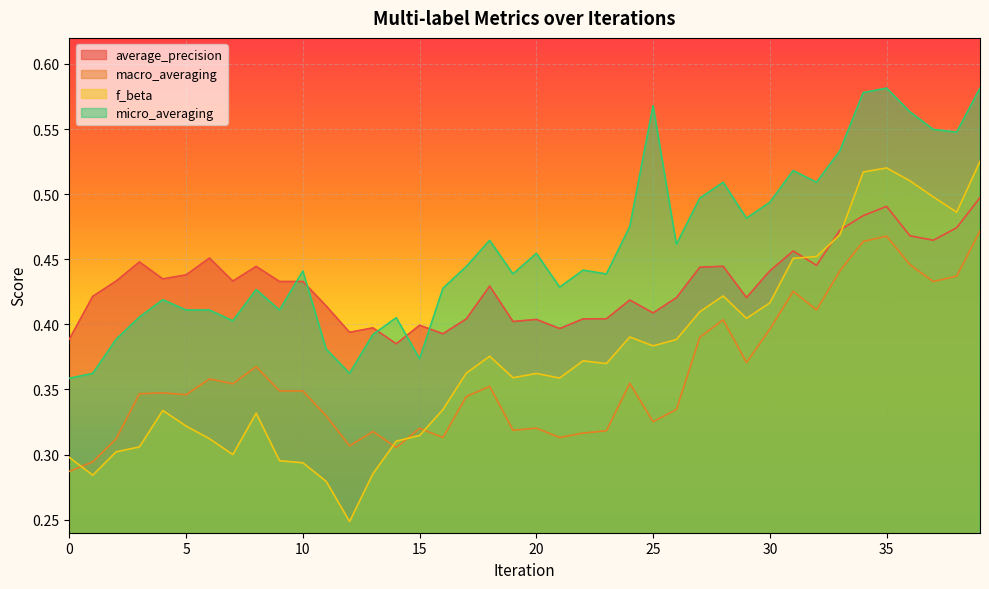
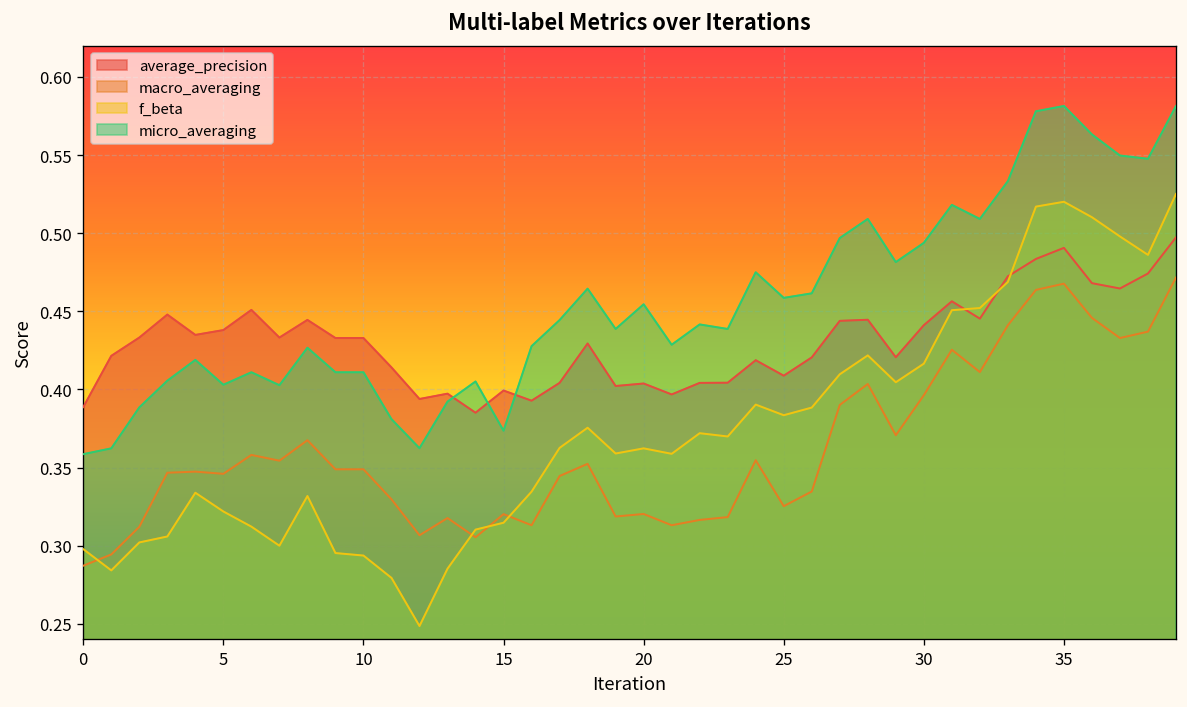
micro_averaging, 5: 0.411 -> 0.403
micro_averaging, 10: 0.441 -> 0.411
micro_averaging, 25: 0.568 -> 0.459
